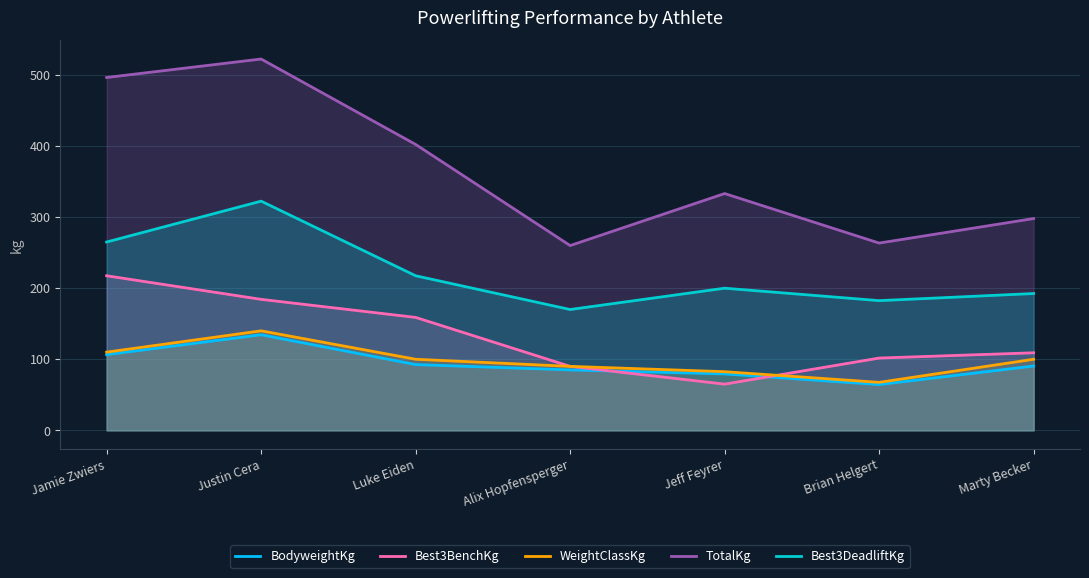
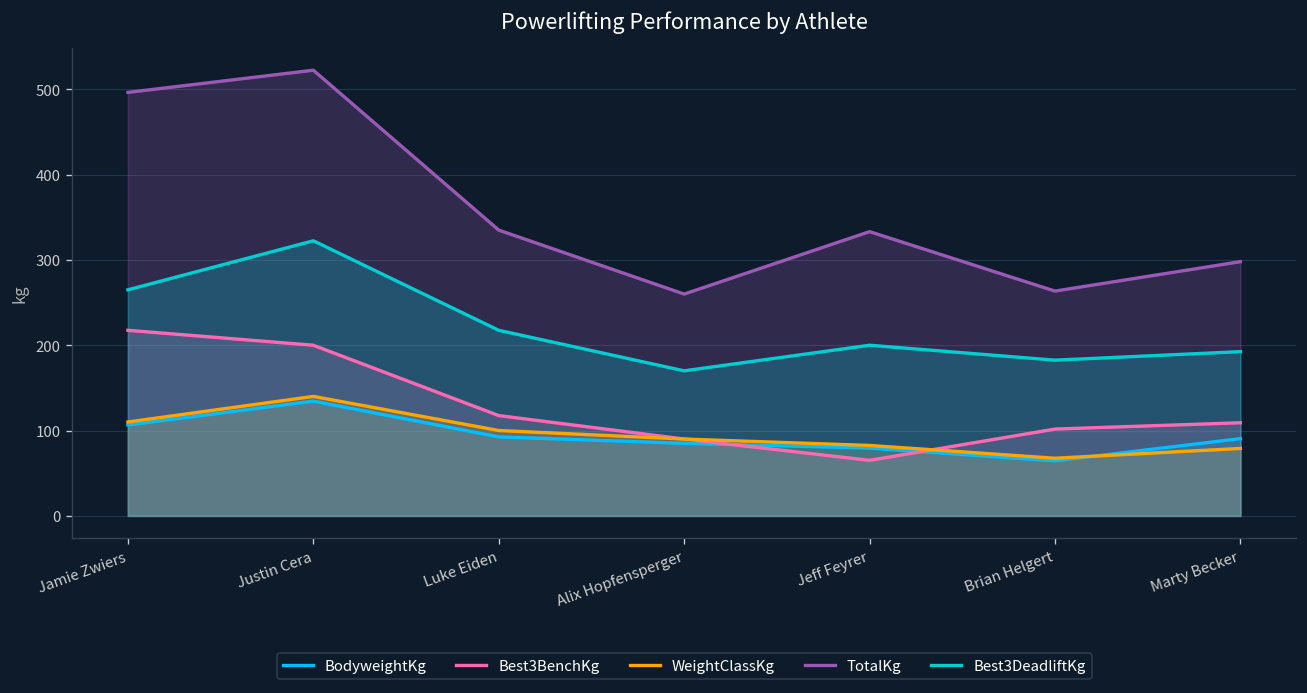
Best3BenchKg, Justin Cera: 180 -> 200
Best3BenchKg, Luke Eiden: 160 -> 120
TotalKg, Luke Eiden: 400 -> 340
WeightClassKg, Marty Becker: 100 -> 80
